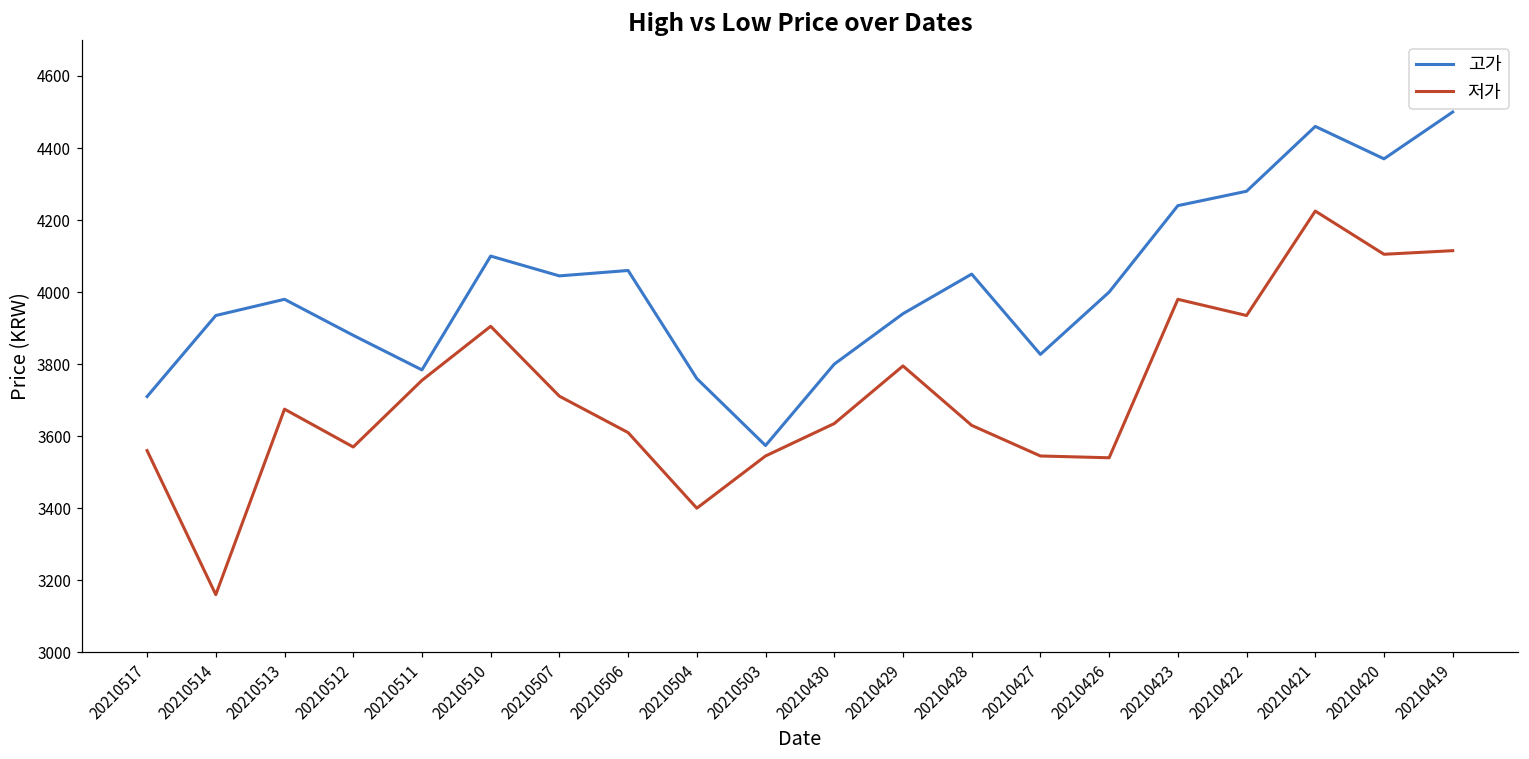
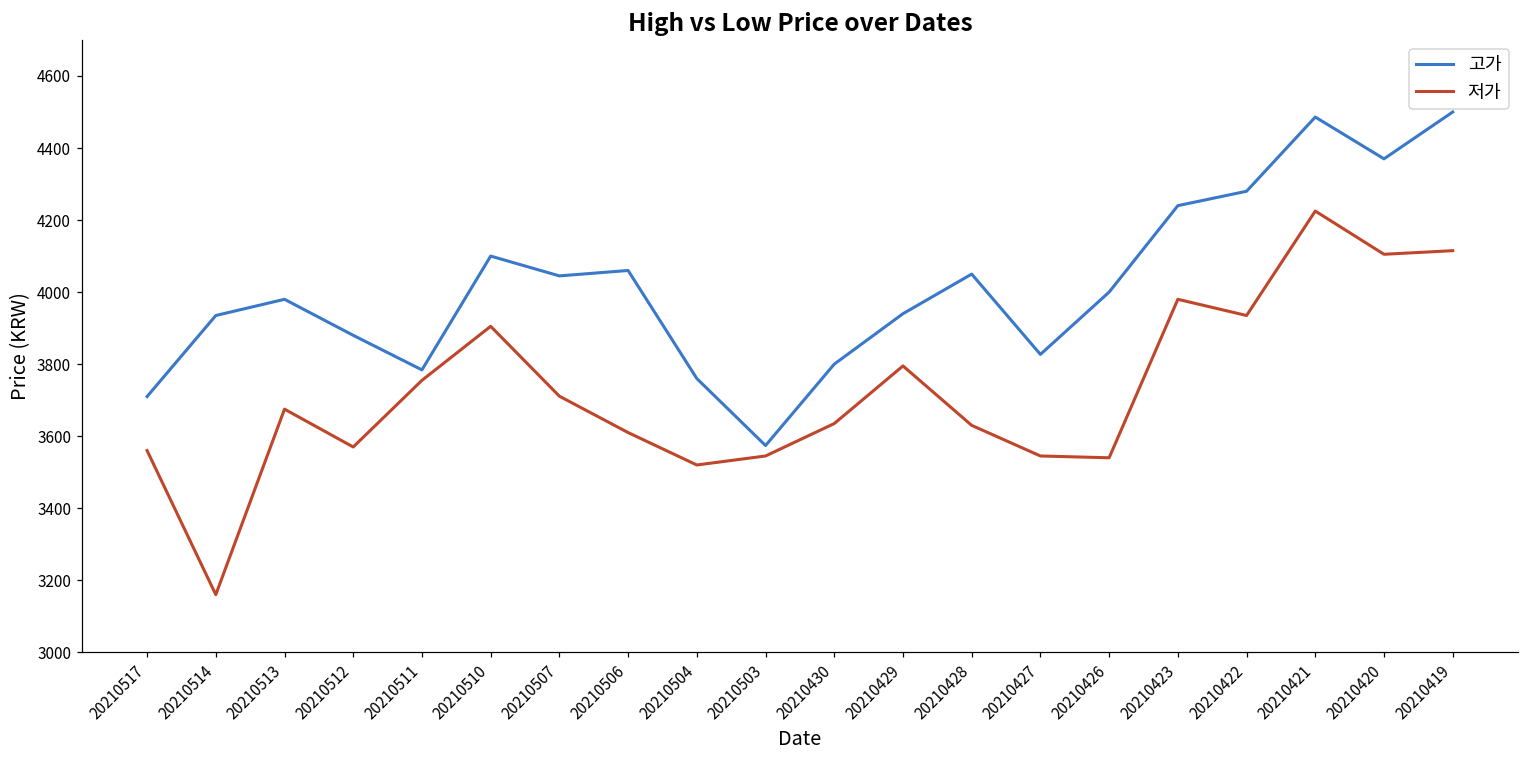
저가, 20210504: 3400 -> 3520
고가, 20210421: 4460 -> 4490
